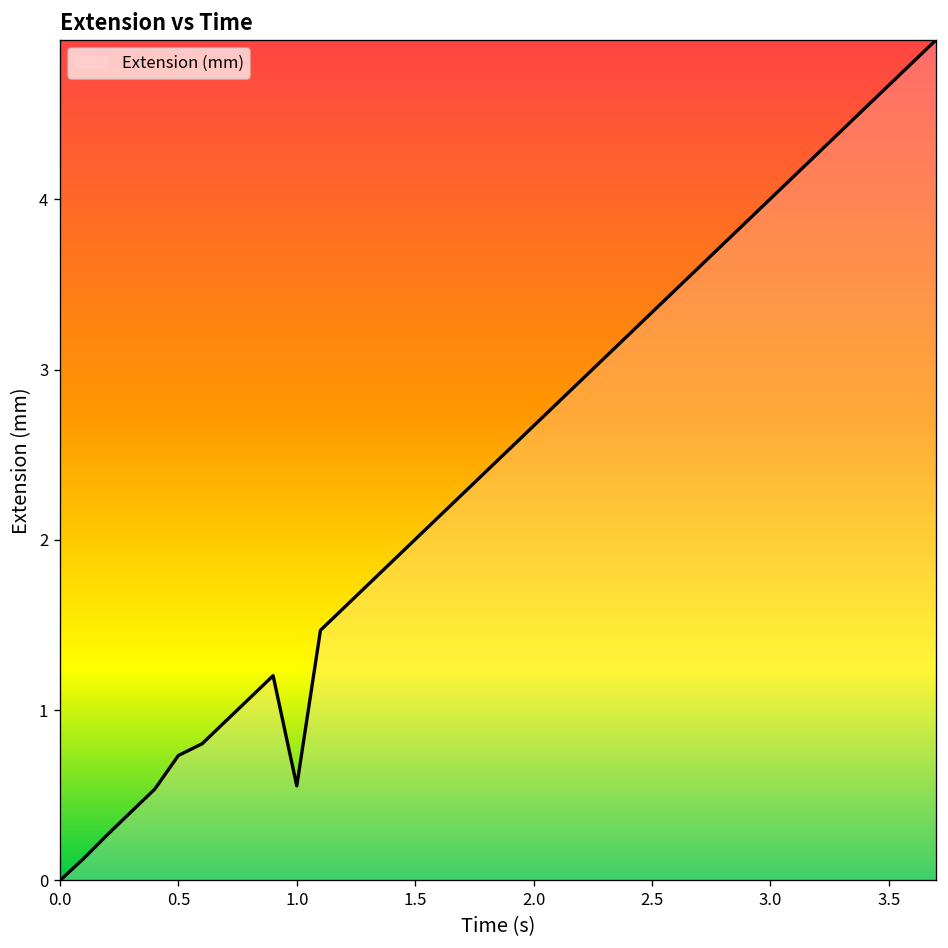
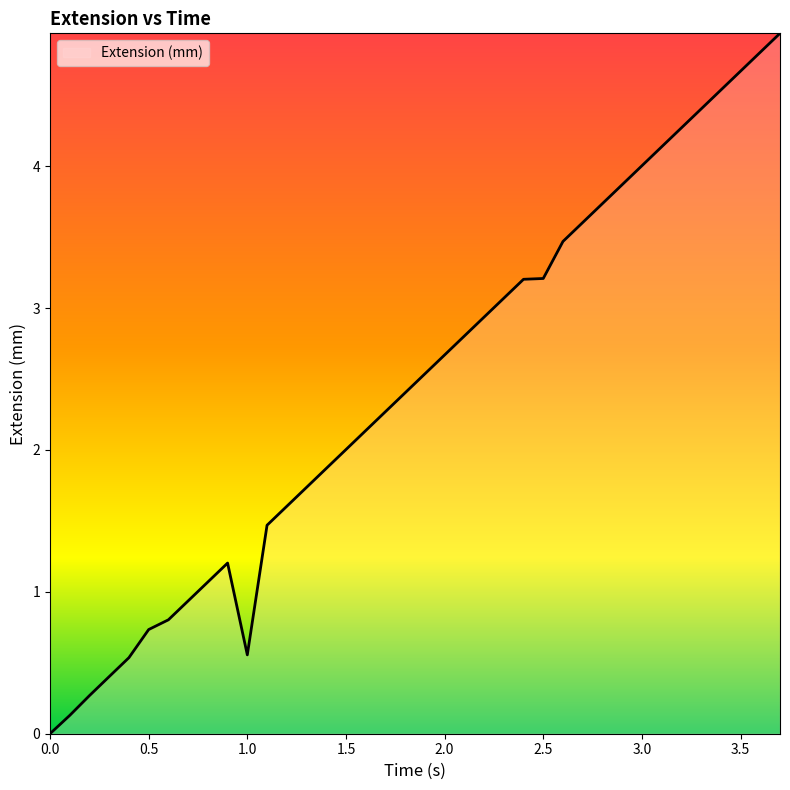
2.5: 3.34 -> 3.21
